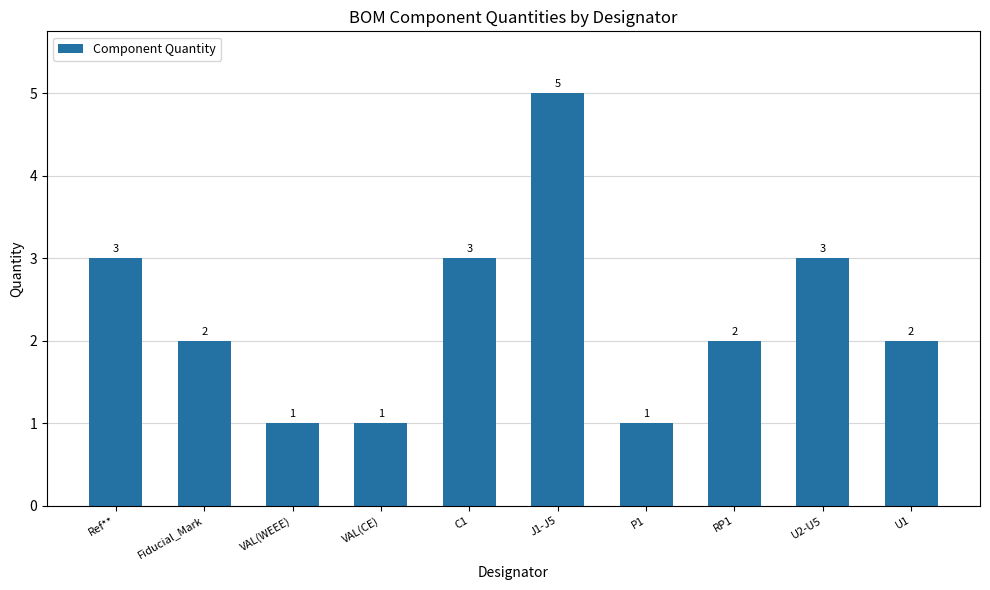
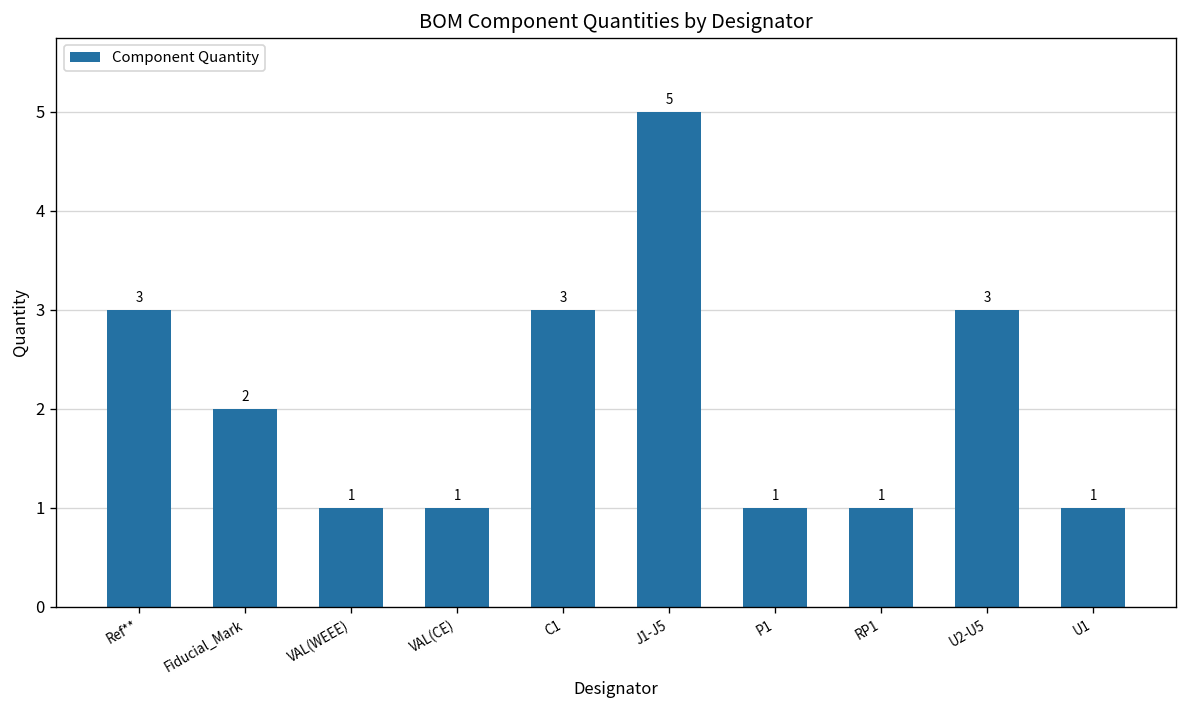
RP1: 2 -> 1
U1: 2 -> 1
